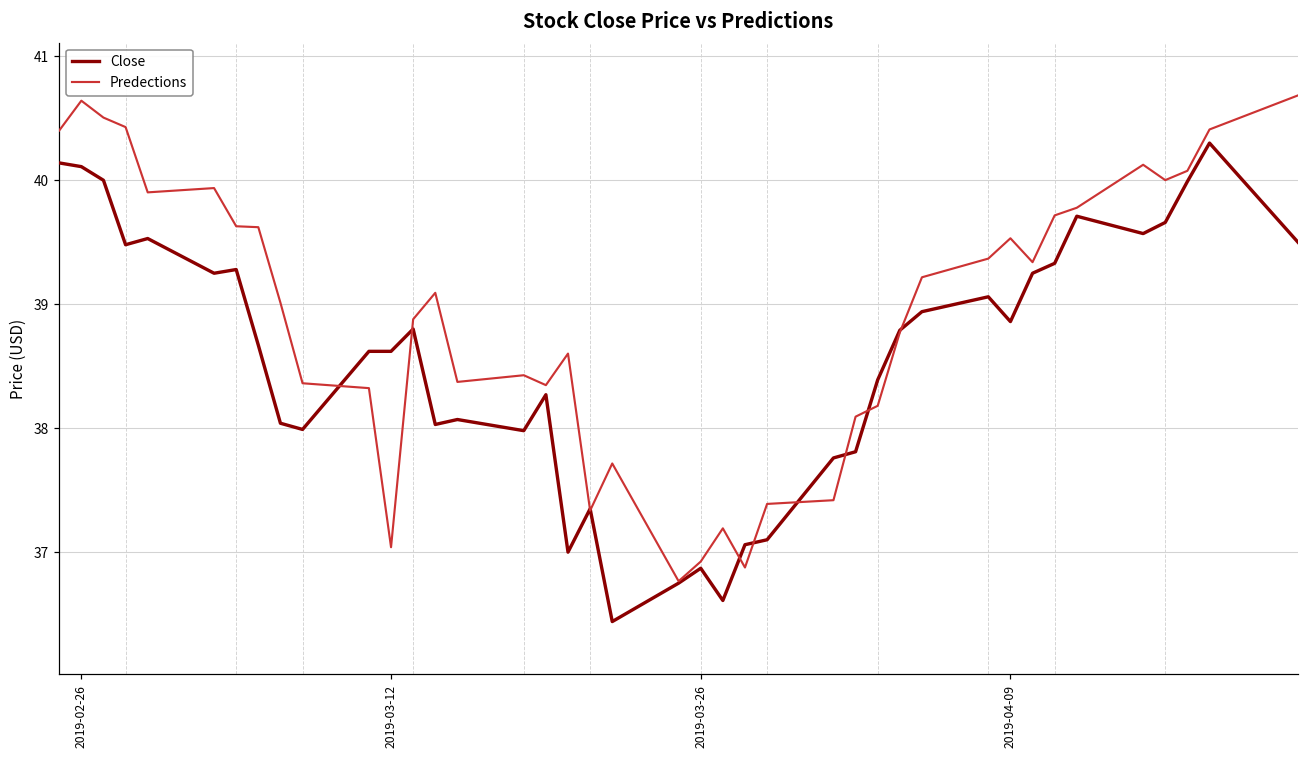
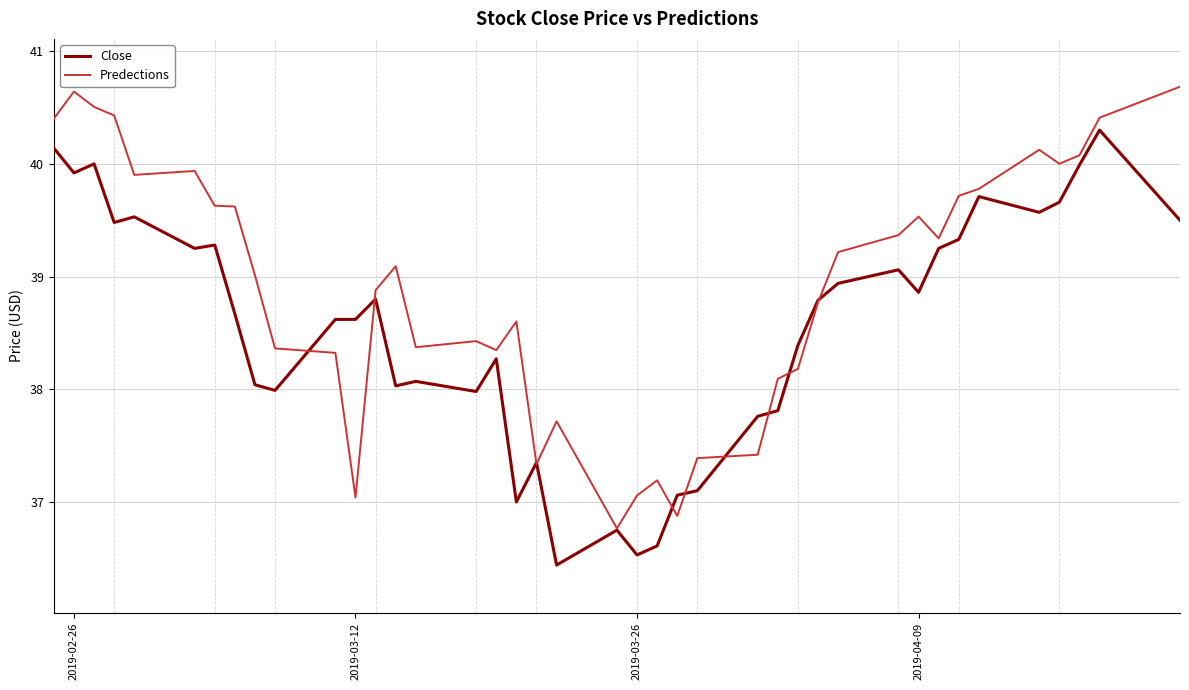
Close, 2019-02-26: 40.11 -> 39.92
Close, 2019-03-26: 36.87 -> 36.53
Predections, 2019-03-26: 36.92 -> 37.06
